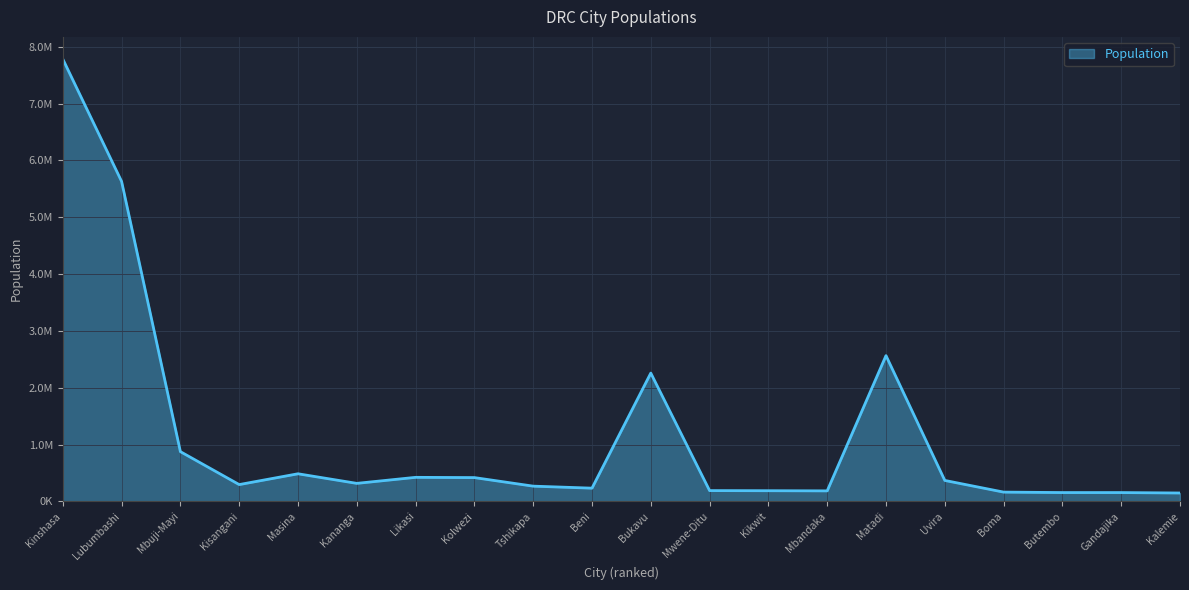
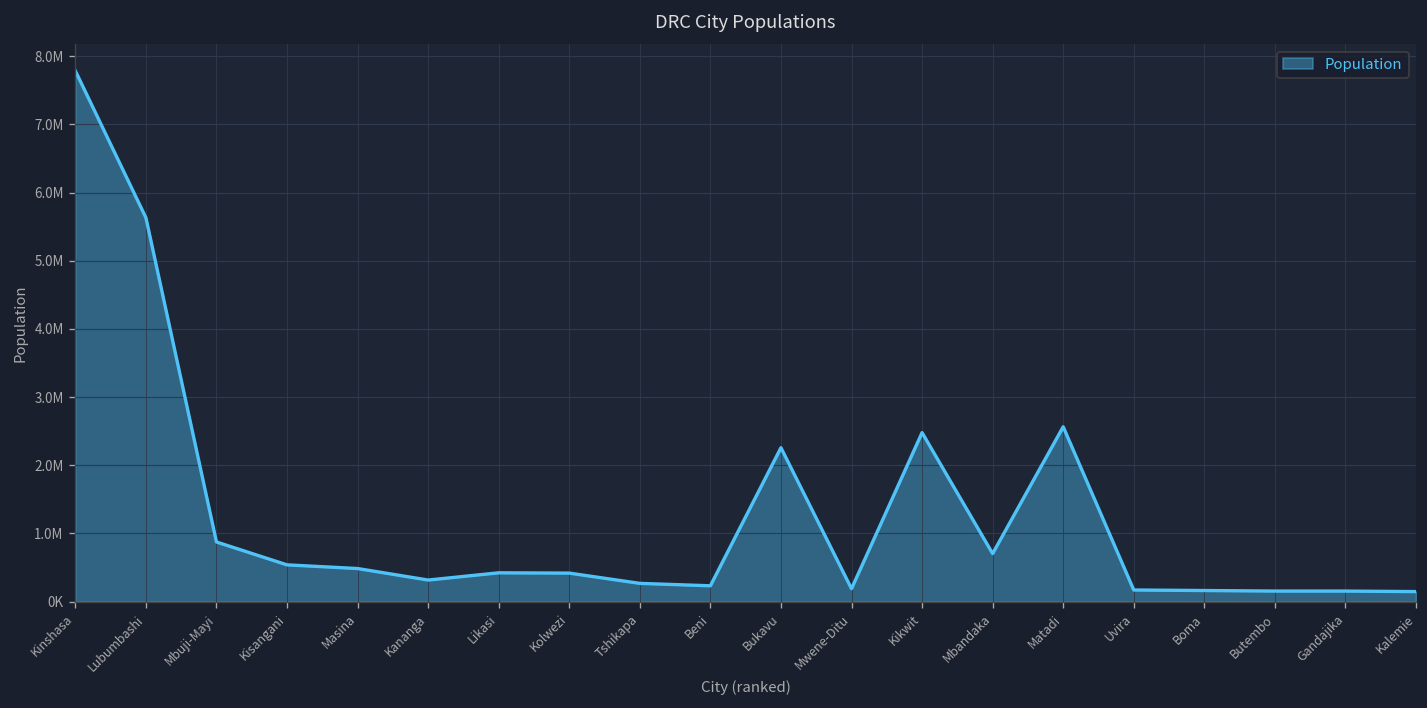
Kisangani: 300000 -> 500000
Kikwit: 200000 -> 2500000
Mbandaka: 200000 -> 700000
Uvira: 400000 -> 200000
